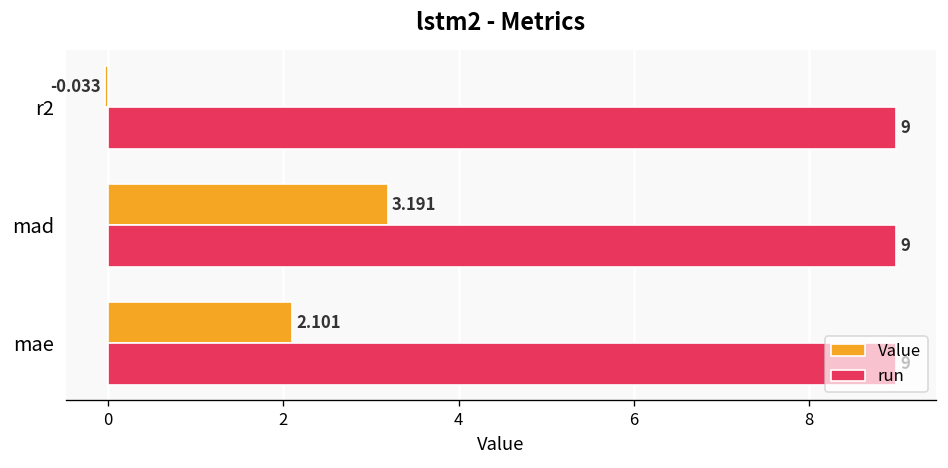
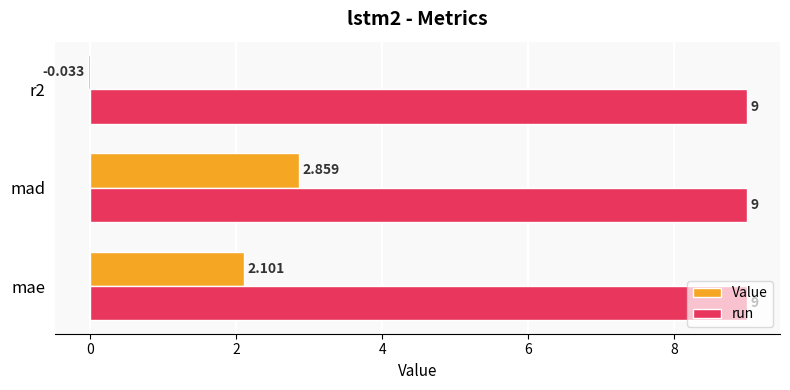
Value, mad: 3.191 -> 2.859
